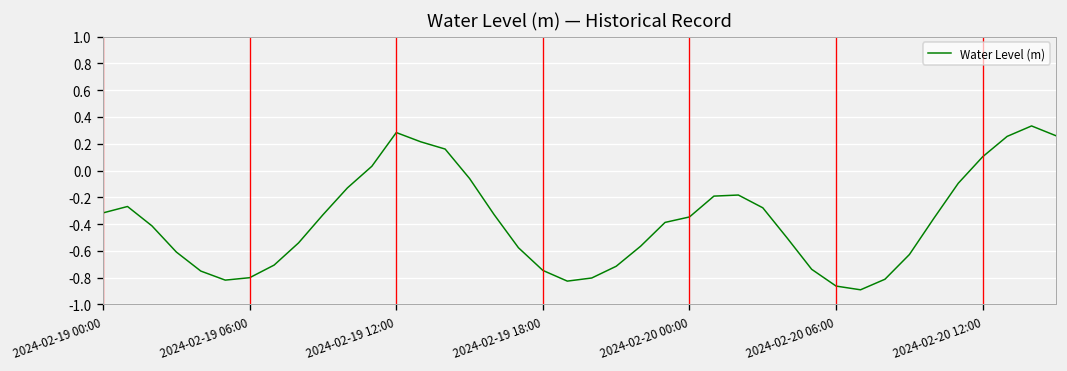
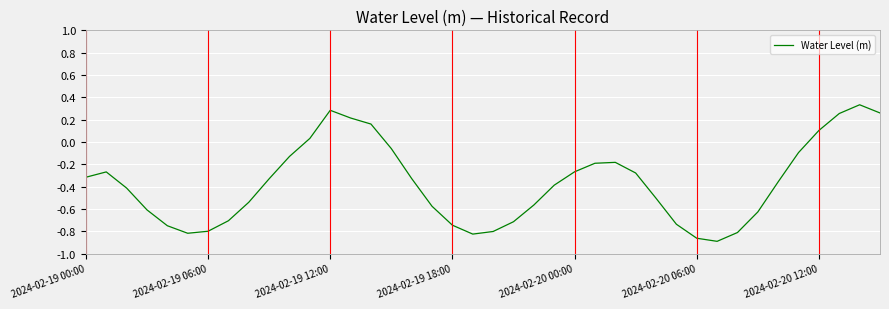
2024-02-20 00:00: -0.35 -> -0.27
